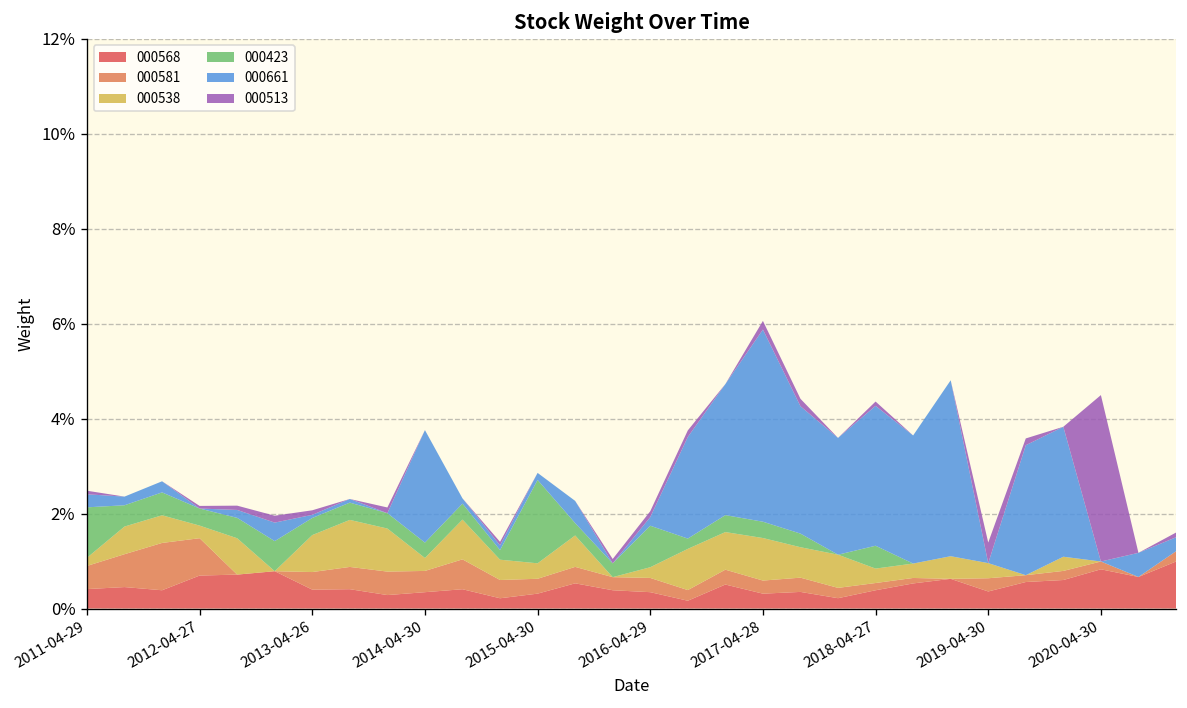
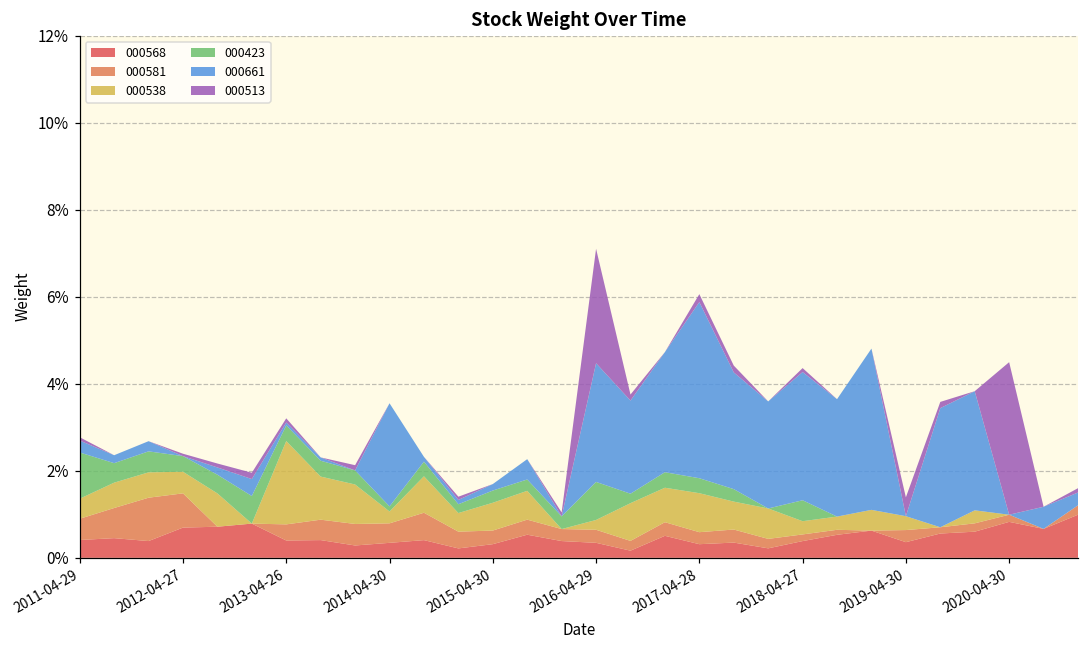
000538, 2011-04-29: 0.2% -> 0.5%
000538, 2012-04-27: 0.3% -> 0.5%
000538, 2013-04-26: 0.8% -> 1.9%
000423, 2014-04-30: 0.3% -> 0.1%
000538, 2015-04-30: 0.3% -> 0.6%
000423, 2015-04-30: 1.8% -> 0.3%
000661, 2016-04-29: 0.2% -> 2.7%
000513, 2016-04-29: 0.1% -> 2.6%
